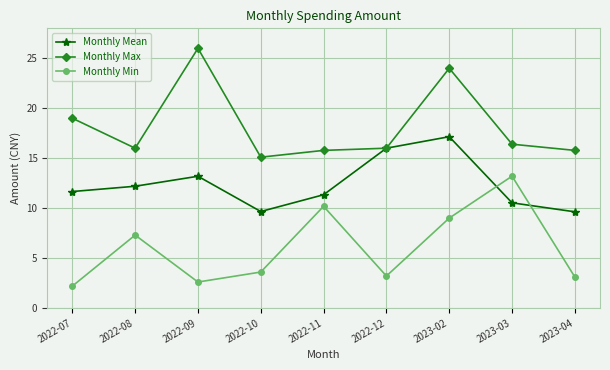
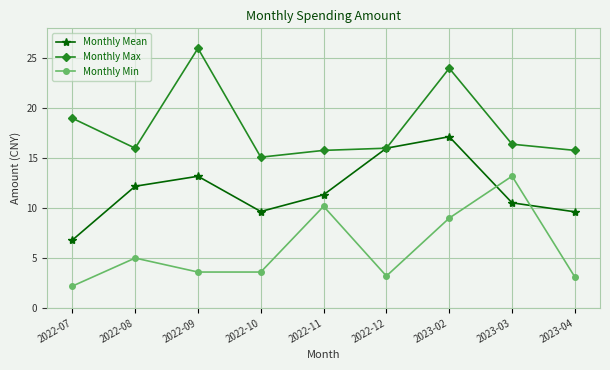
Monthly Mean, 2022-07: 12 -> 7
Monthly Min, 2022-08: 7 -> 5
Monthly Min, 2022-09: 3 -> 4
